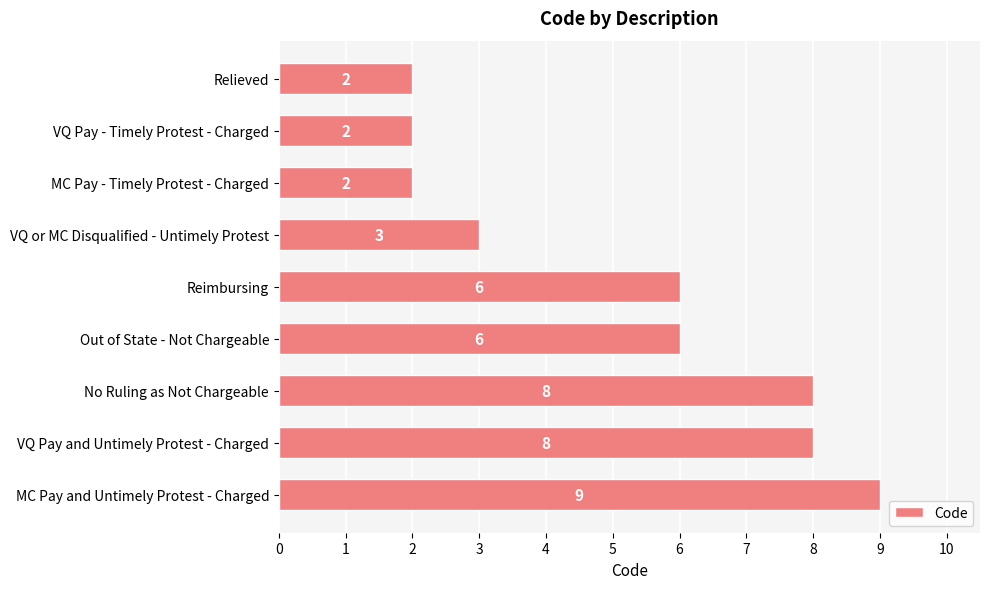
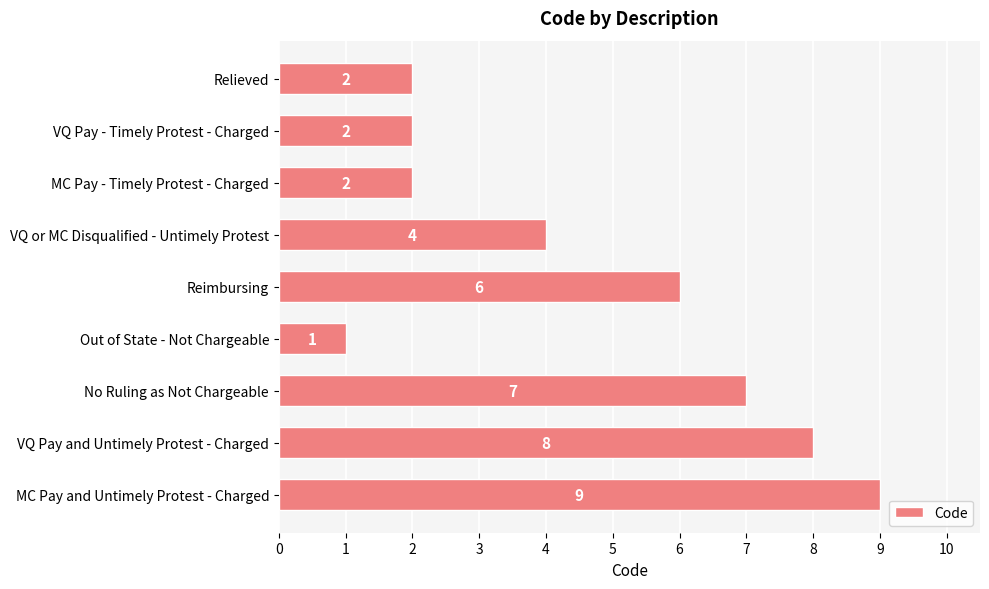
VQ or MC Disqualified - Untimely Protest: 3 -> 4
Out of State - Not Chargeable: 6 -> 1
No Ruling as Not Chargeable: 8 -> 7
